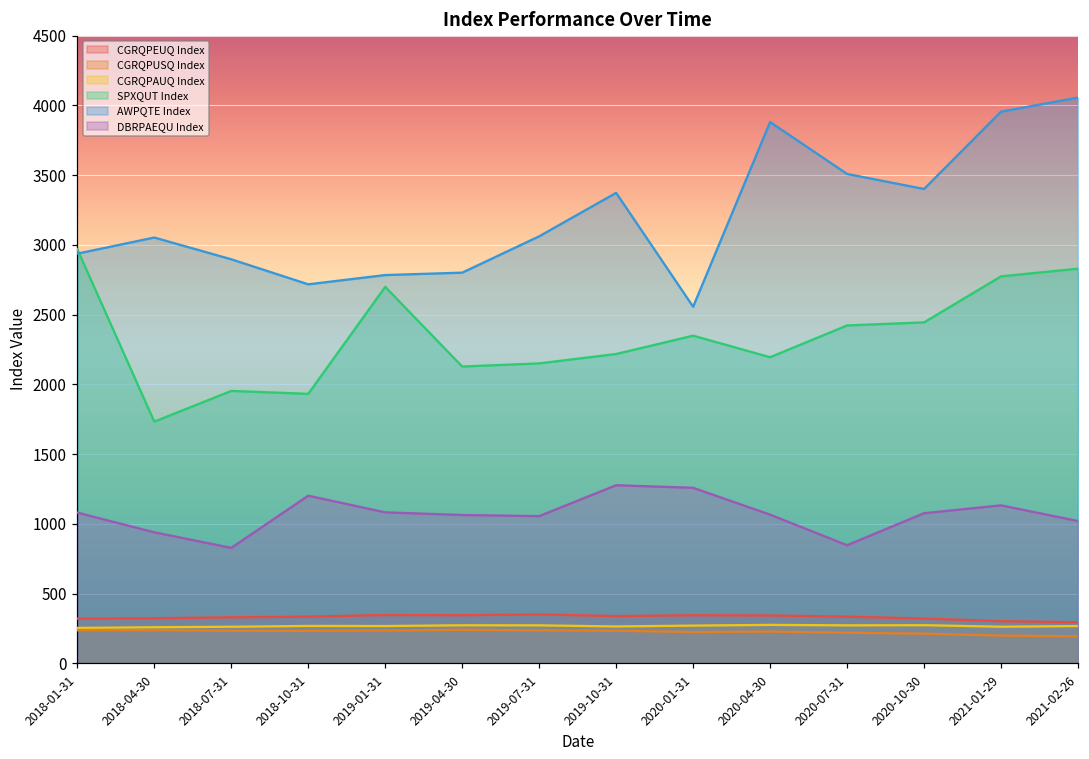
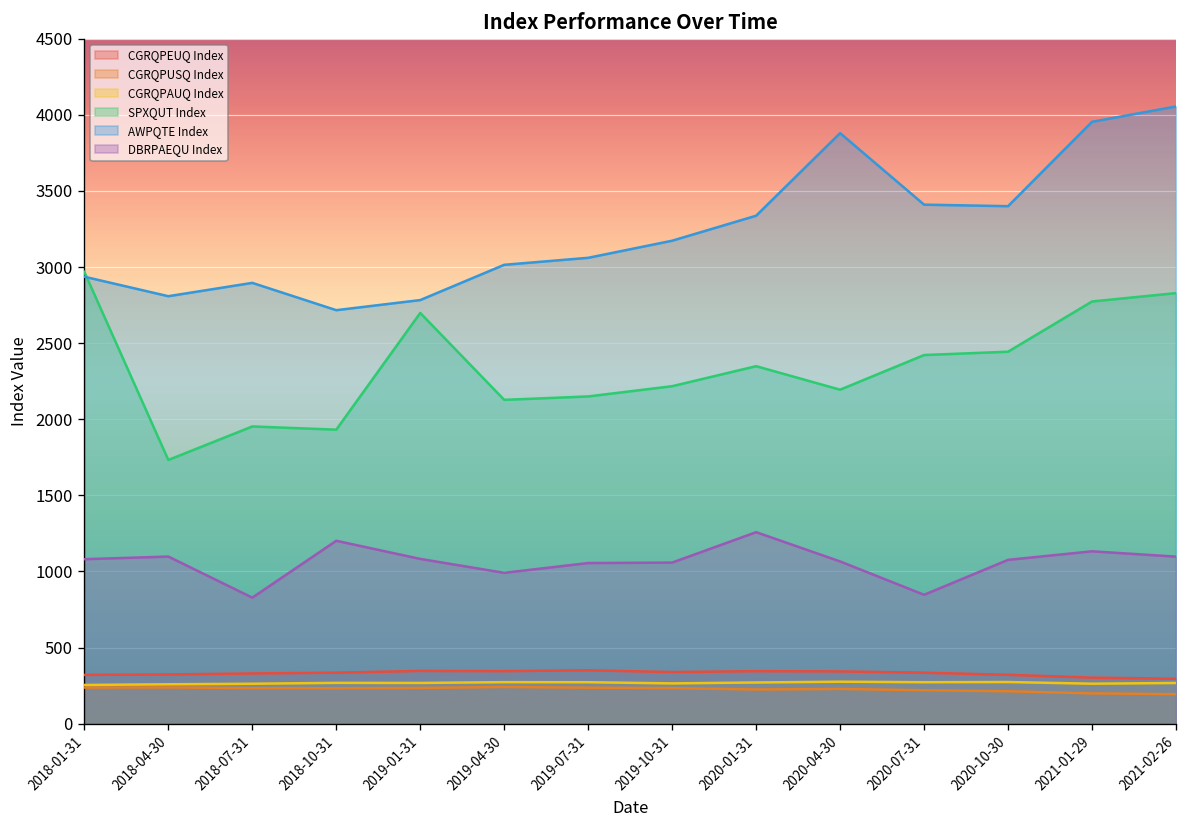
AWPQTE Index, 2018-04-30: 3050 -> 2810
DBRPAEQU Index, 2018-04-30: 940 -> 1100
AWPQTE Index, 2019-04-30: 2800 -> 3020
DBRPAEQU Index, 2019-04-30: 1060 -> 990
AWPQTE Index, 2019-10-31: 3370 -> 3170
DBRPAEQU Index, 2019-10-31: 1280 -> 1060
AWPQTE Index, 2020-01-31: 2560 -> 3340
AWPQTE Index, 2020-07-31: 3510 -> 3410
DBRPAEQU Index, 2021-02-26: 1020 -> 1100
